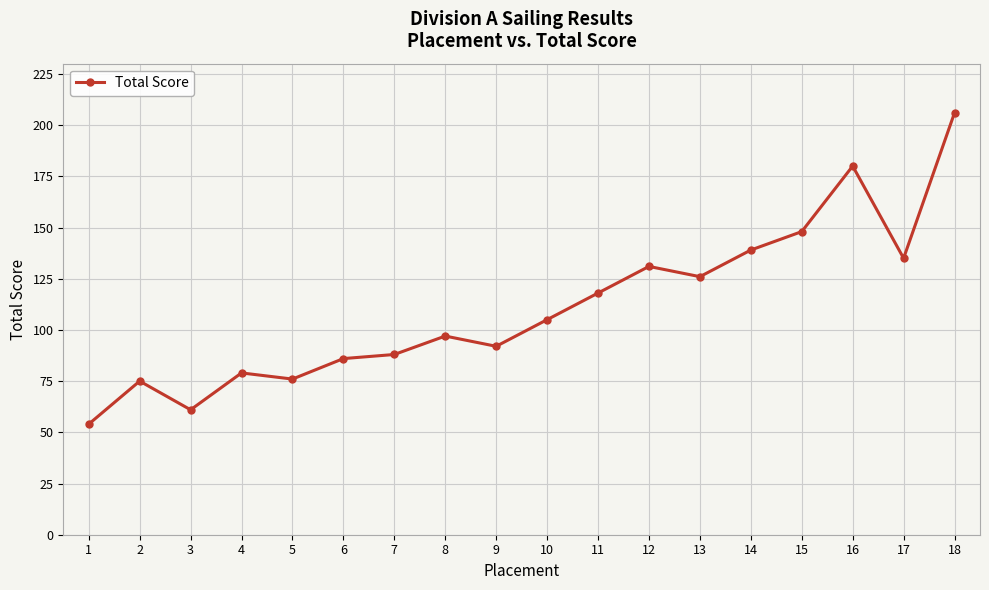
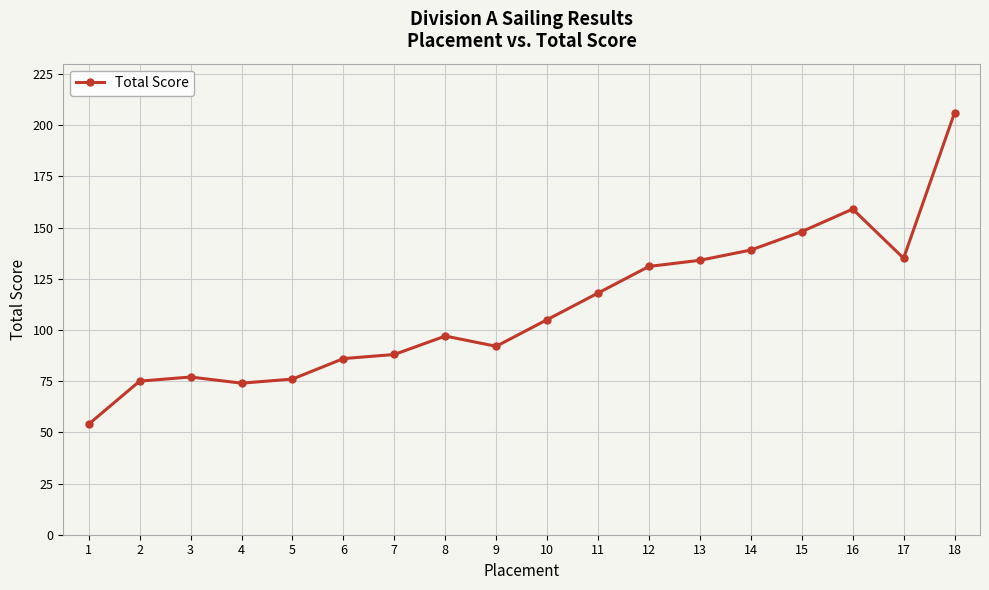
3: 61 -> 77
4: 79 -> 74
13: 126 -> 134
16: 180 -> 159
